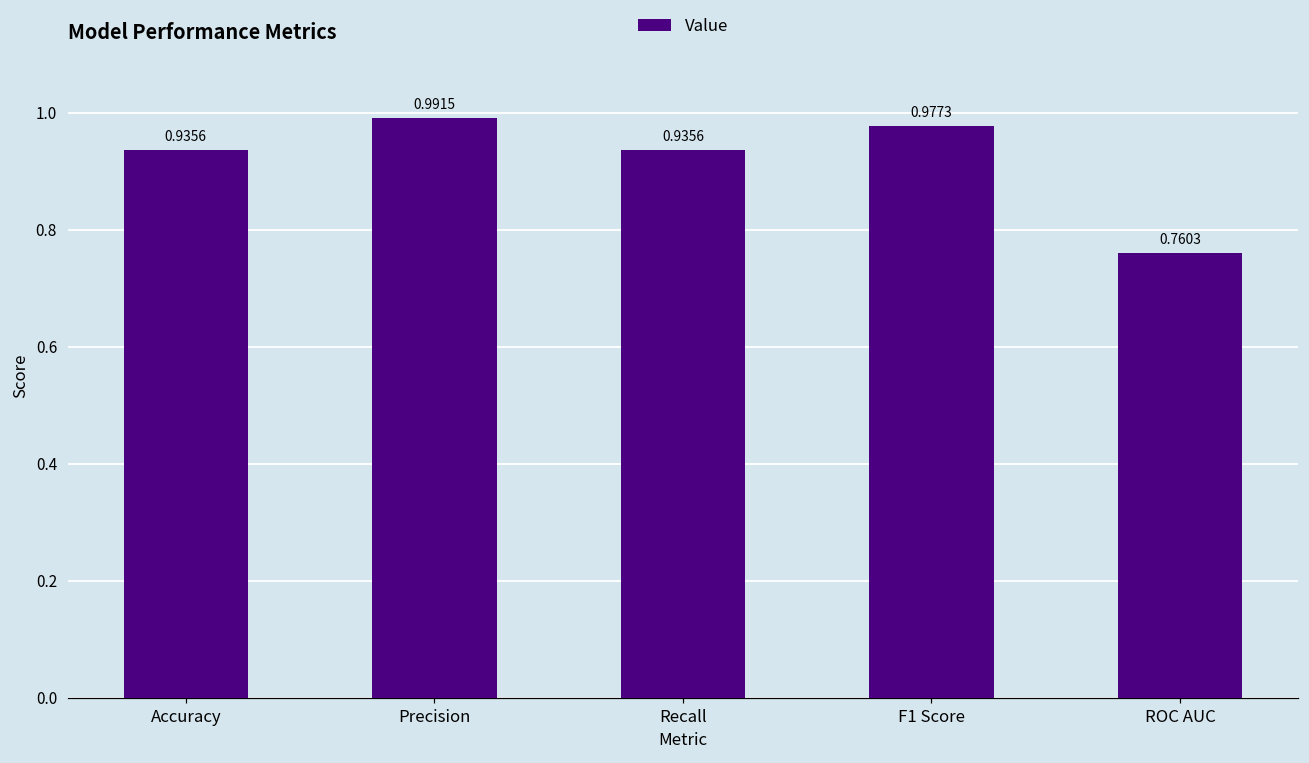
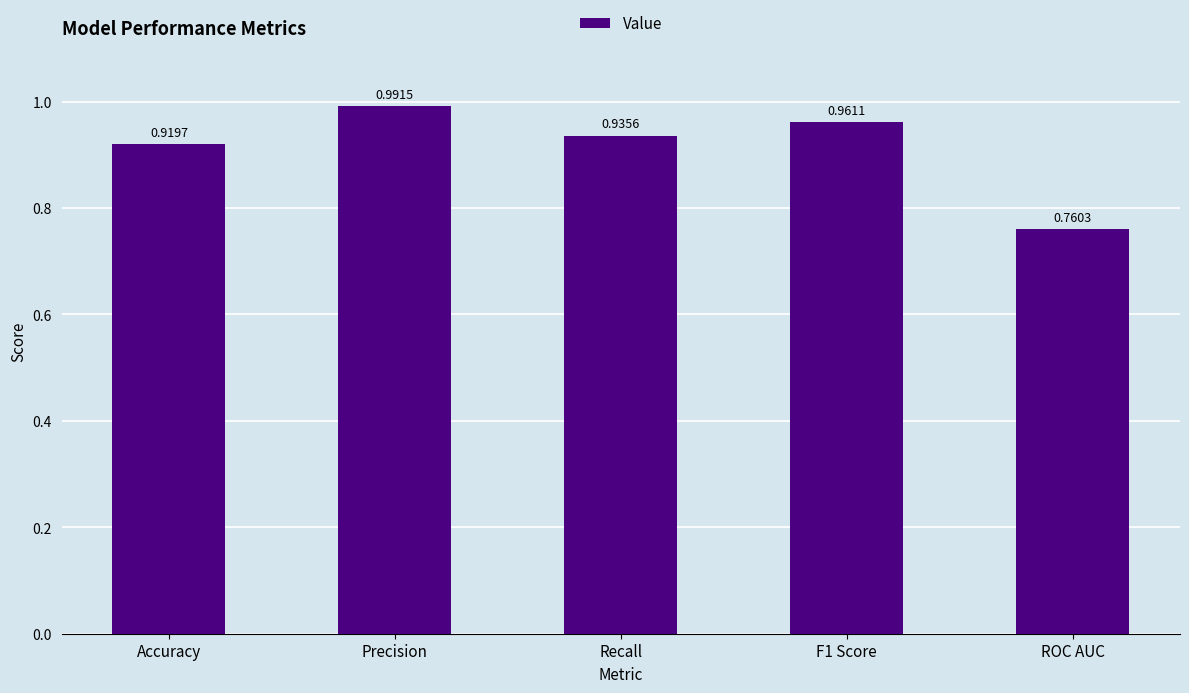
Accuracy: 0.9356 -> 0.9197
F1 Score: 0.9773 -> 0.9611
